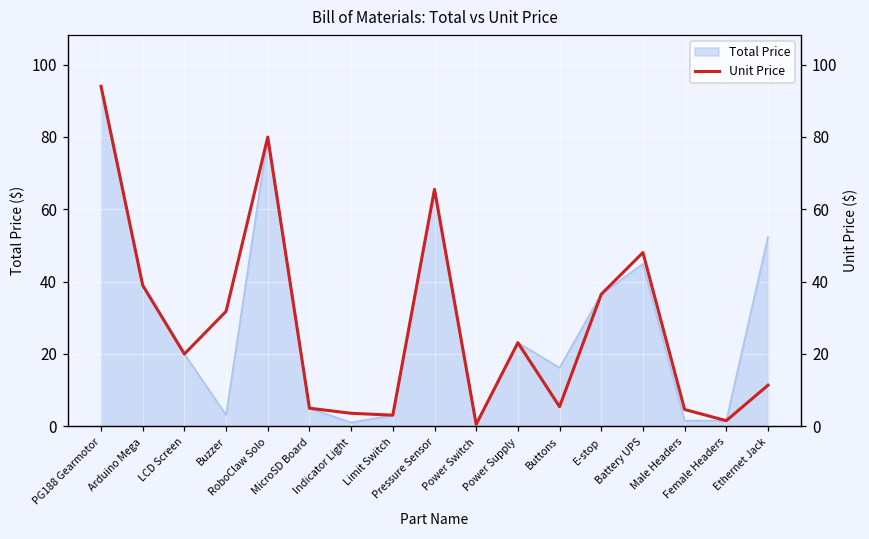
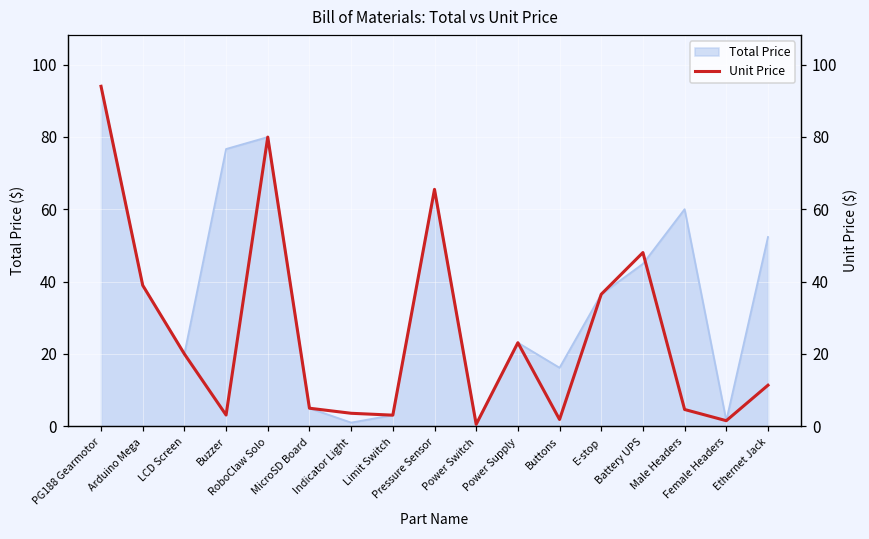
Total Price, Buzzer: 3 -> 77
Total Price, Male Headers: 2 -> 60
Unit Price, Buzzer: 32 -> 3
Unit Price, Buttons: 5 -> 2
